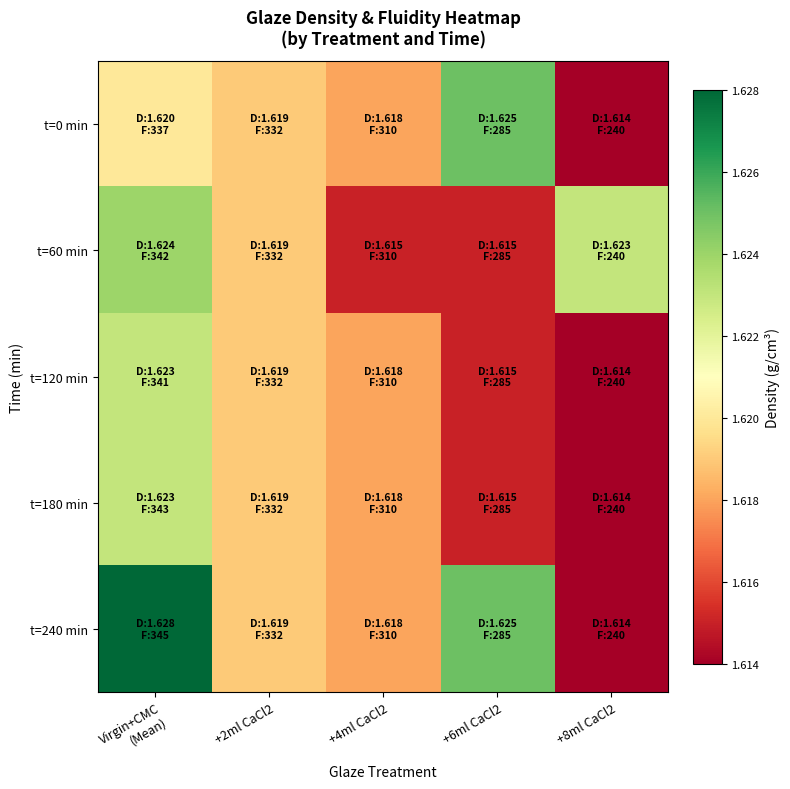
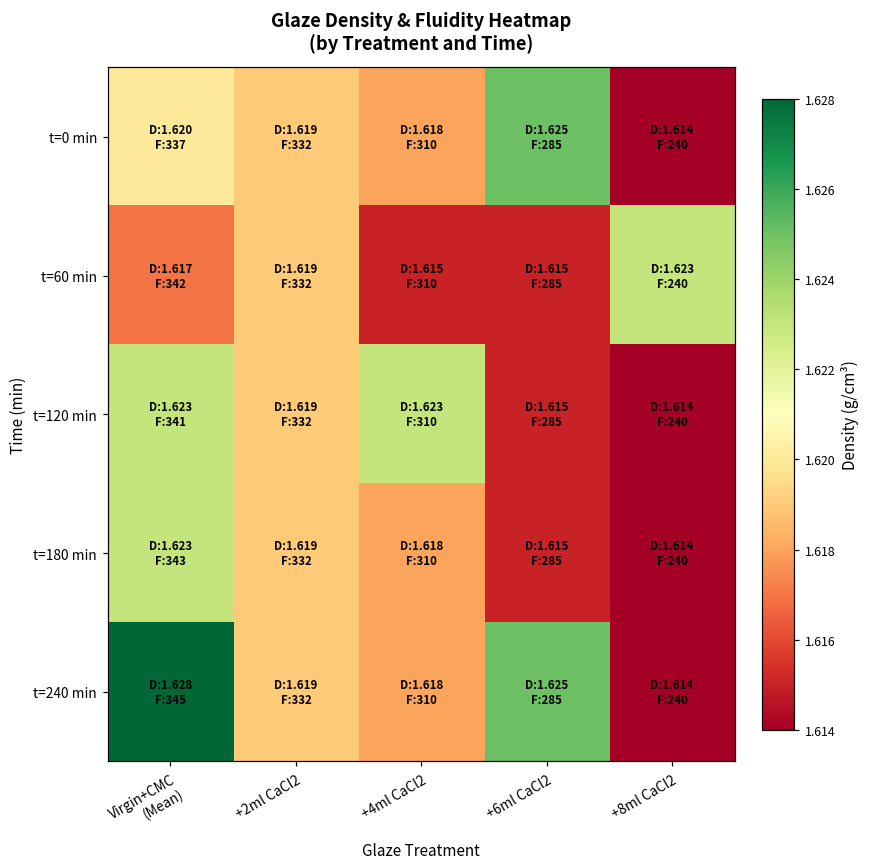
t=60 min, Virgin+CMC (Mean): 1.624 -> 1.617
t=120 min, +4ml CaCl2: 1.618 -> 1.623
